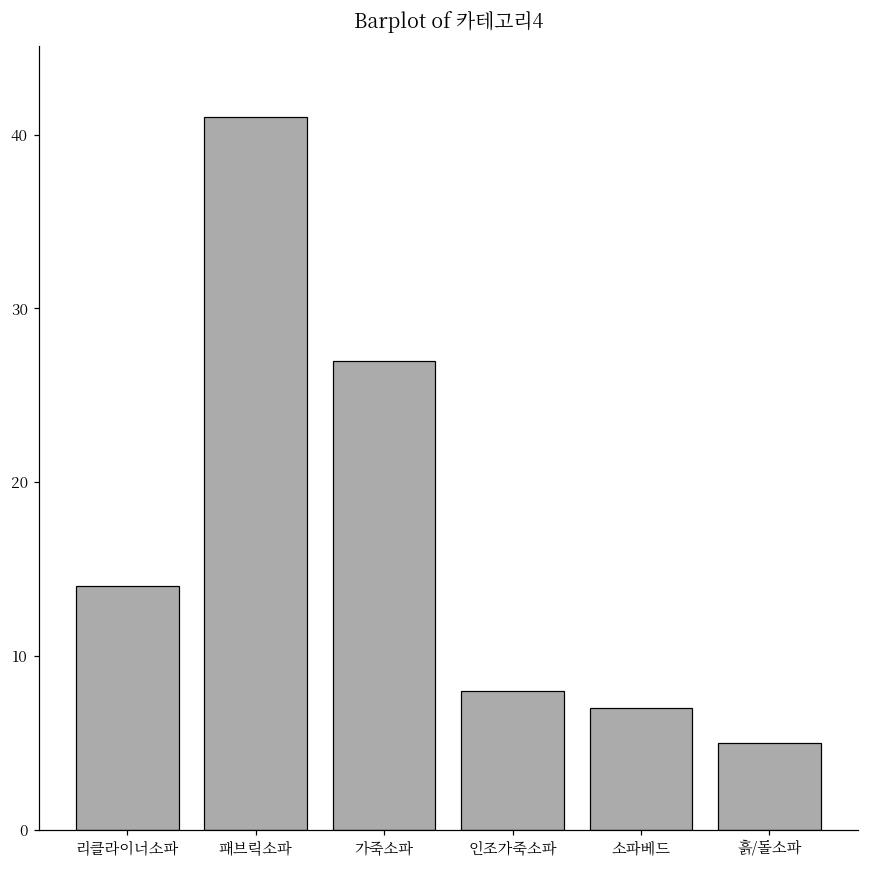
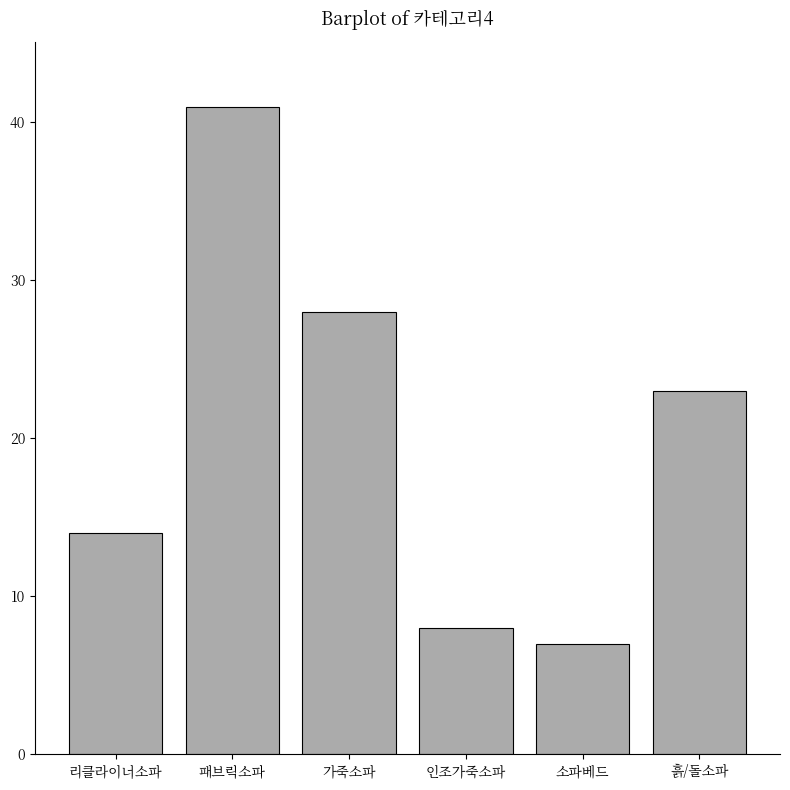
가죽소파: 27 -> 28
흙/돌소파: 5 -> 23
